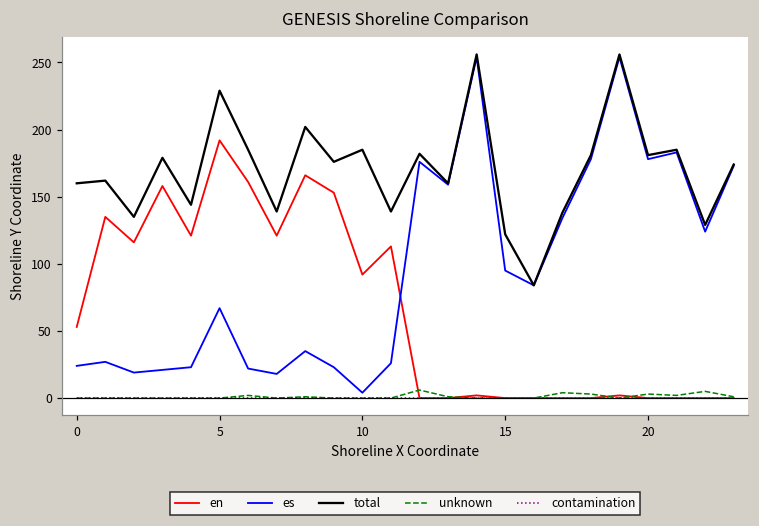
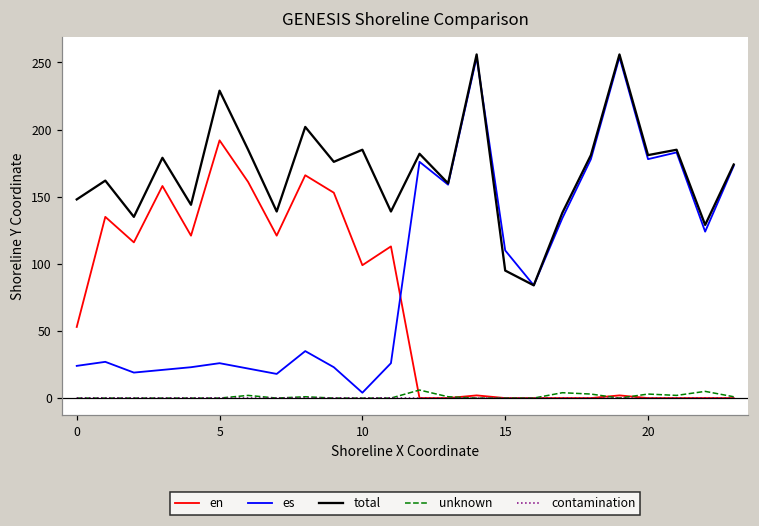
total, 0: 160 -> 148
es, 5: 67 -> 26
en, 10: 92 -> 99
es, 15: 95 -> 110
total, 15: 122 -> 95
